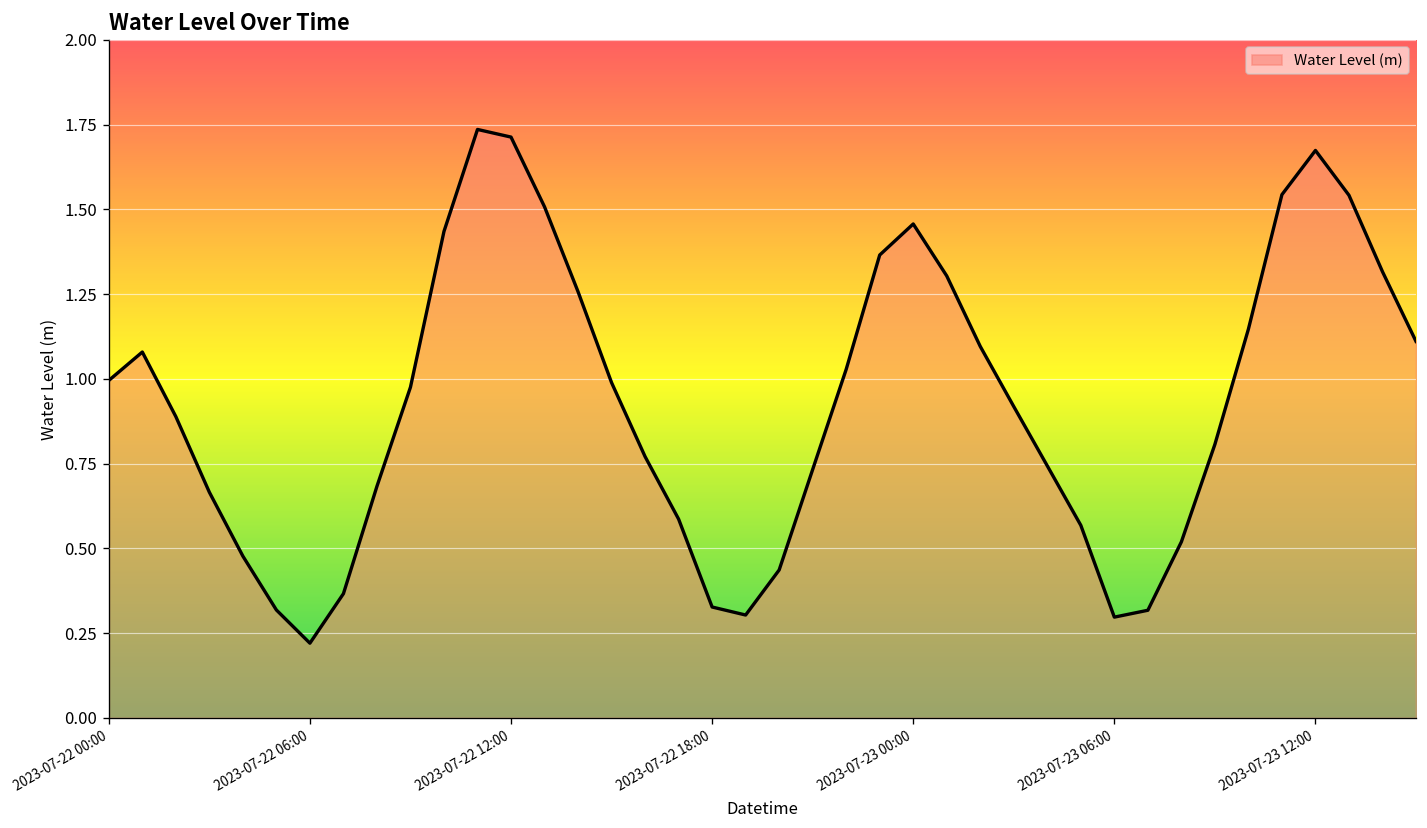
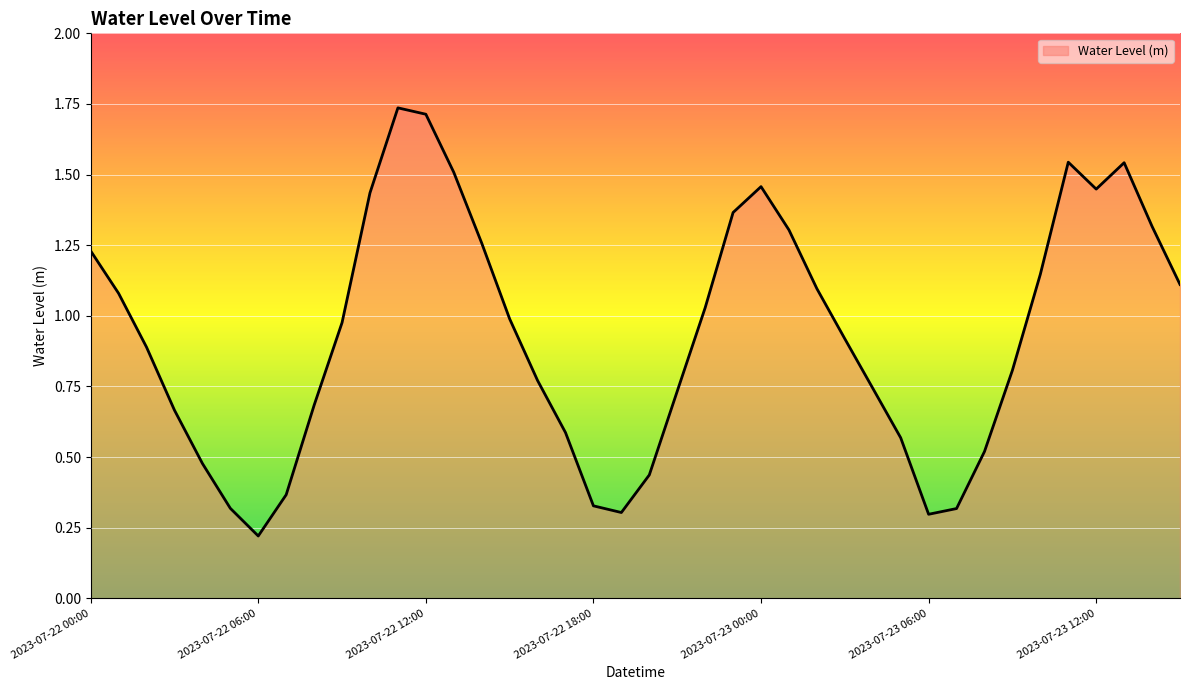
2023-07-22 00:00: 1.00 -> 1.23
2023-07-23 12:00: 1.67 -> 1.45
